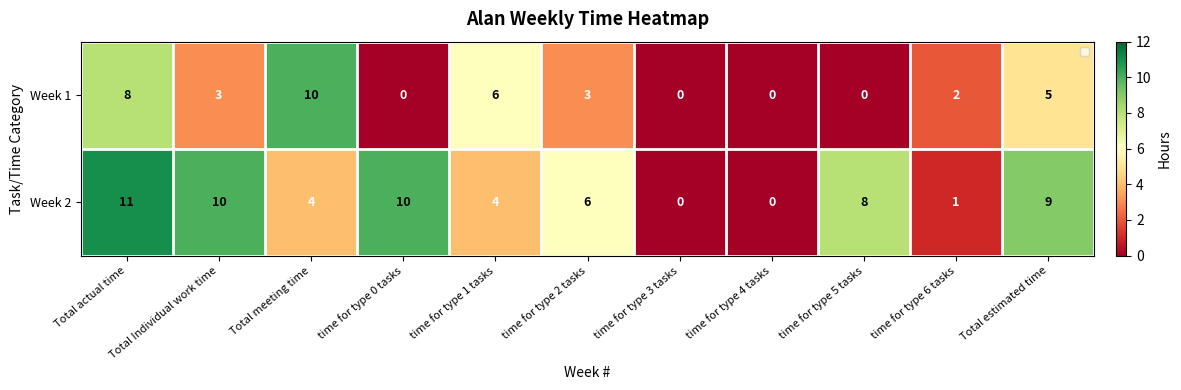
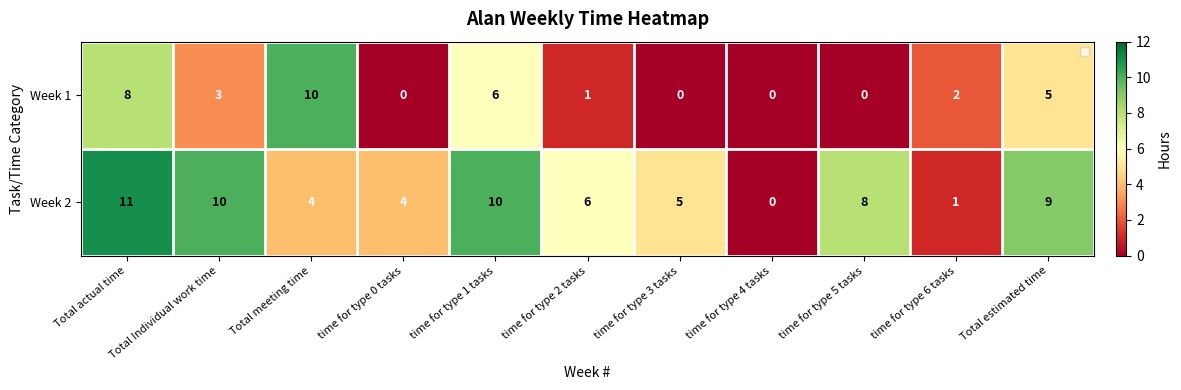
Week 1, time for type 2 tasks: 3 -> 1
Week 2, time for type 0 tasks: 10 -> 4
Week 2, time for type 1 tasks: 4 -> 10
Week 2, time for type 3 tasks: 0 -> 5
